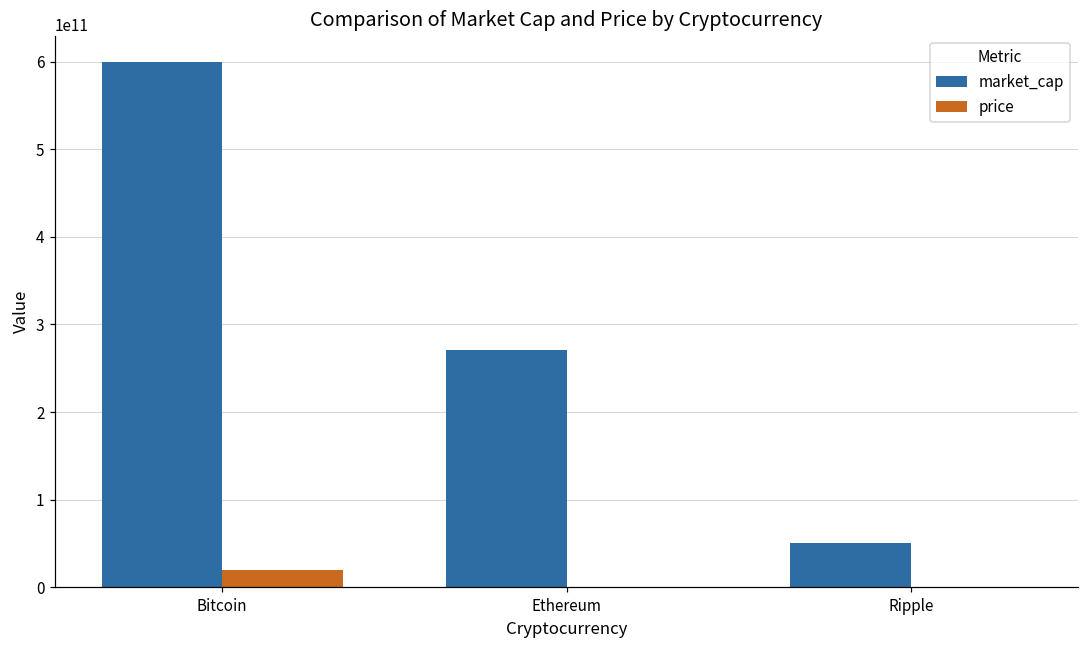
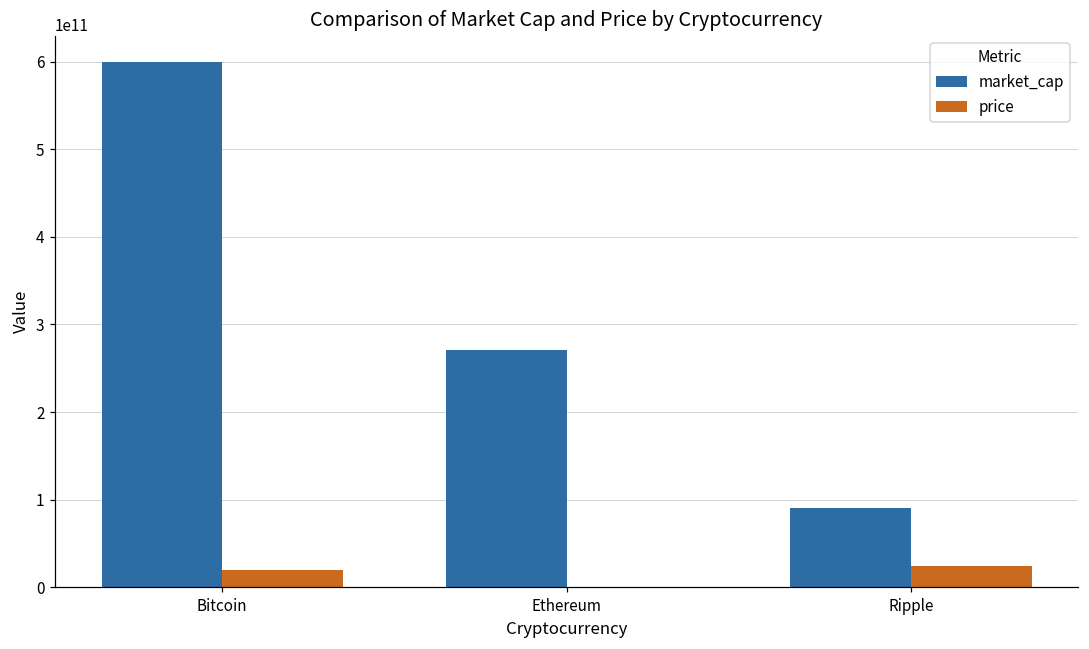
market_cap, Ripple: 50000000000 -> 90000000000
price, Ripple: 0 -> 20000000000
